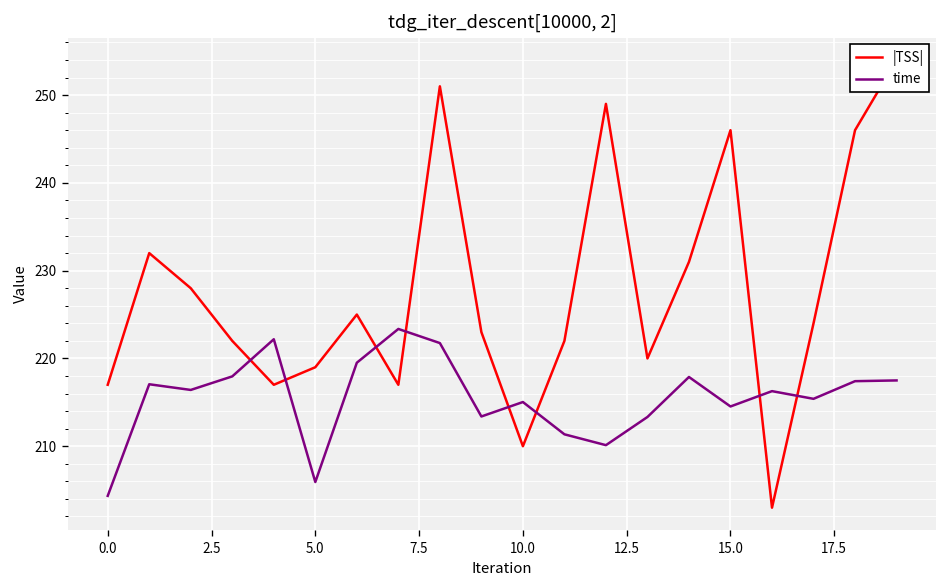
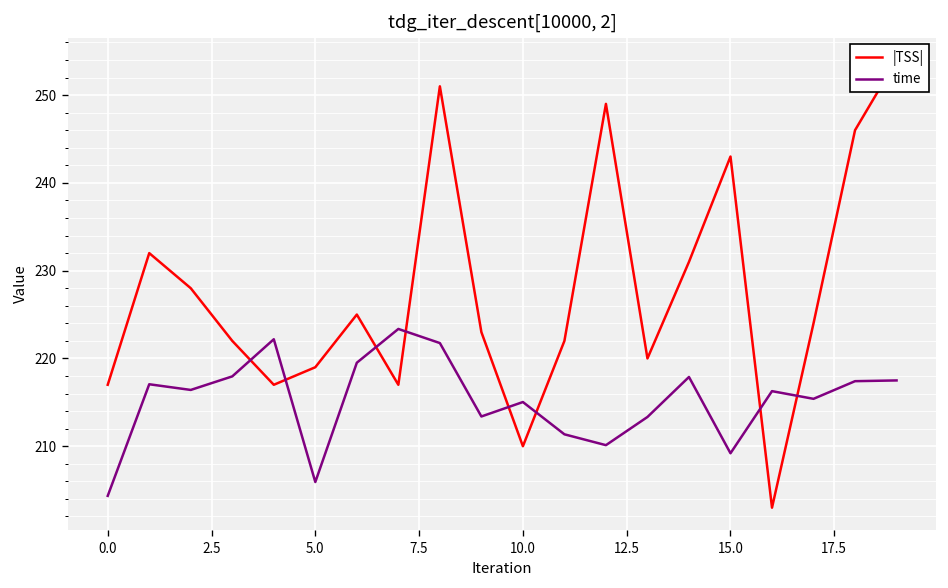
|TSS|, 15.0: 246 -> 243
time, 15.0: 215 -> 209
